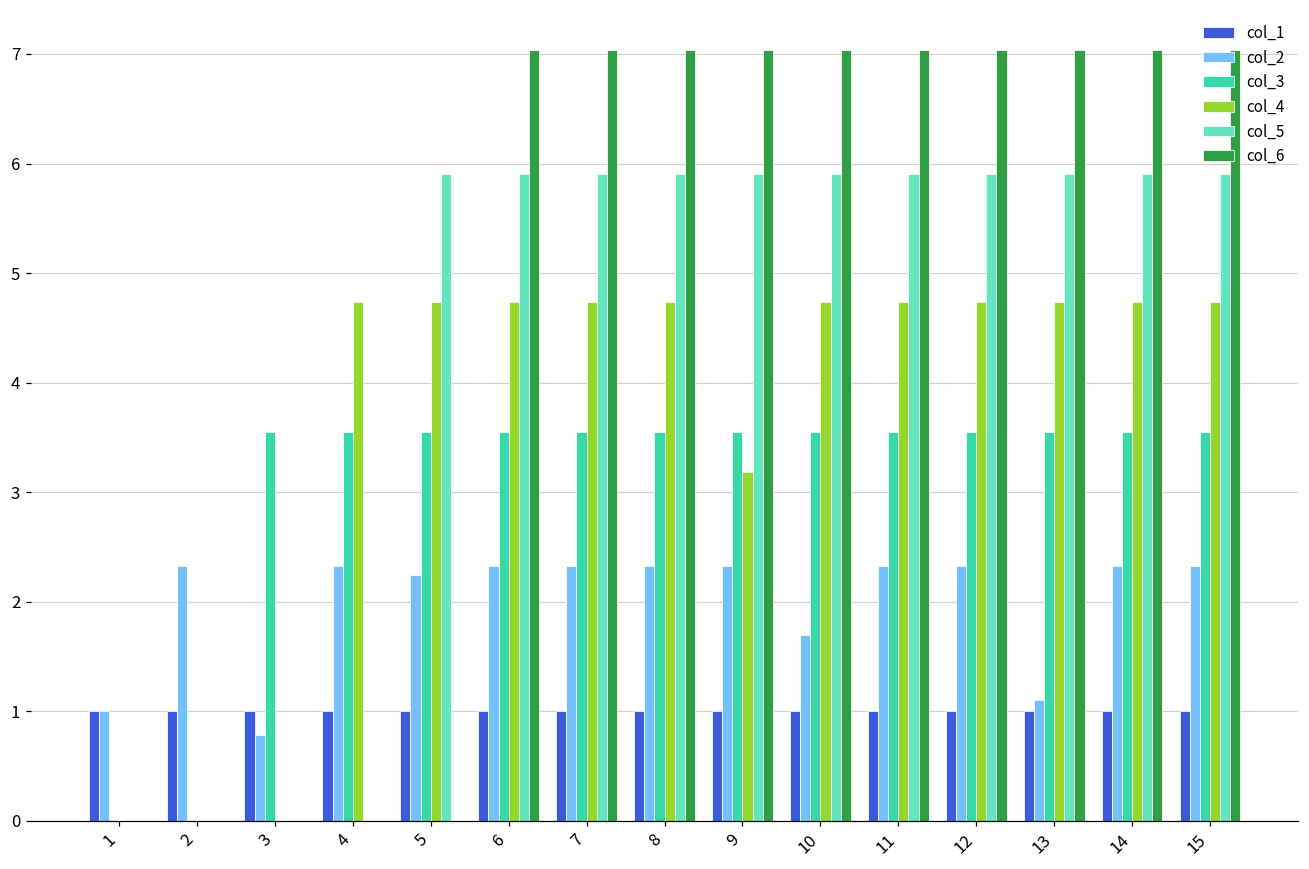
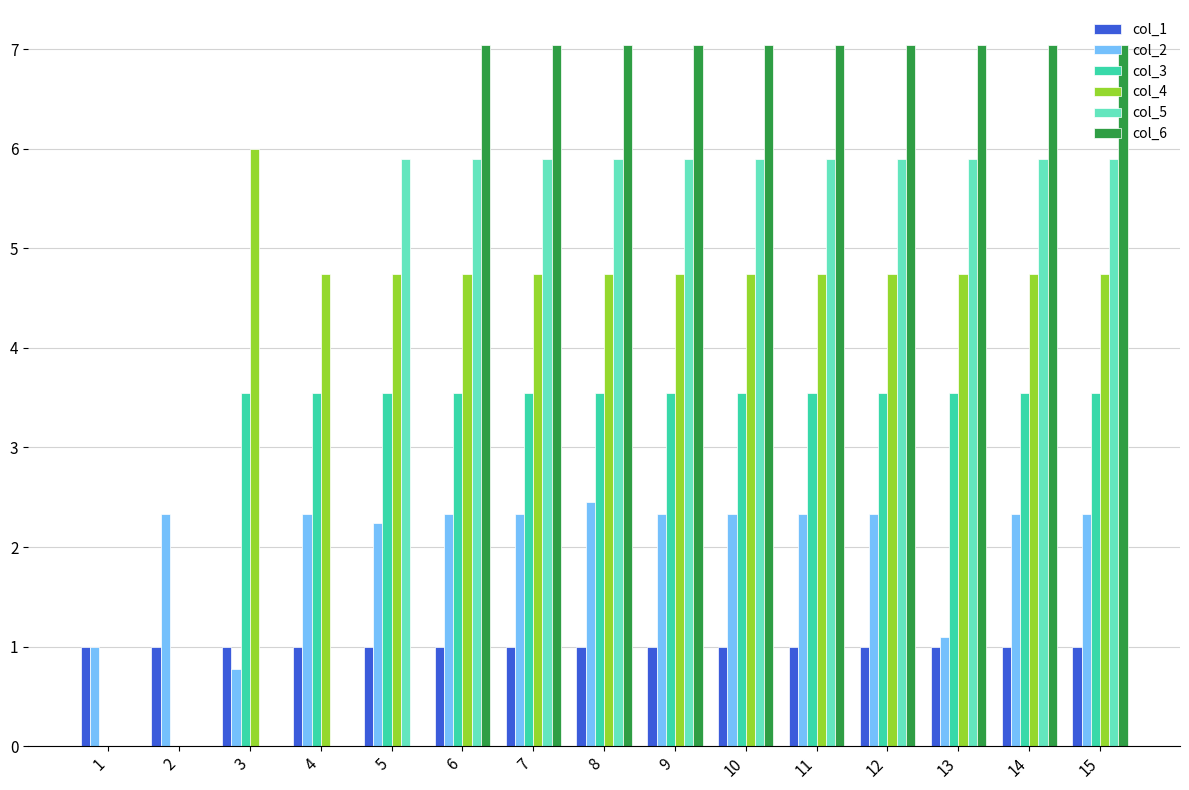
col_4, 3: 0 -> 6
col_2, 8: 2.3 -> 2.5
col_4, 9: 3.2 -> 4.7
col_2, 10: 1.7 -> 2.3
